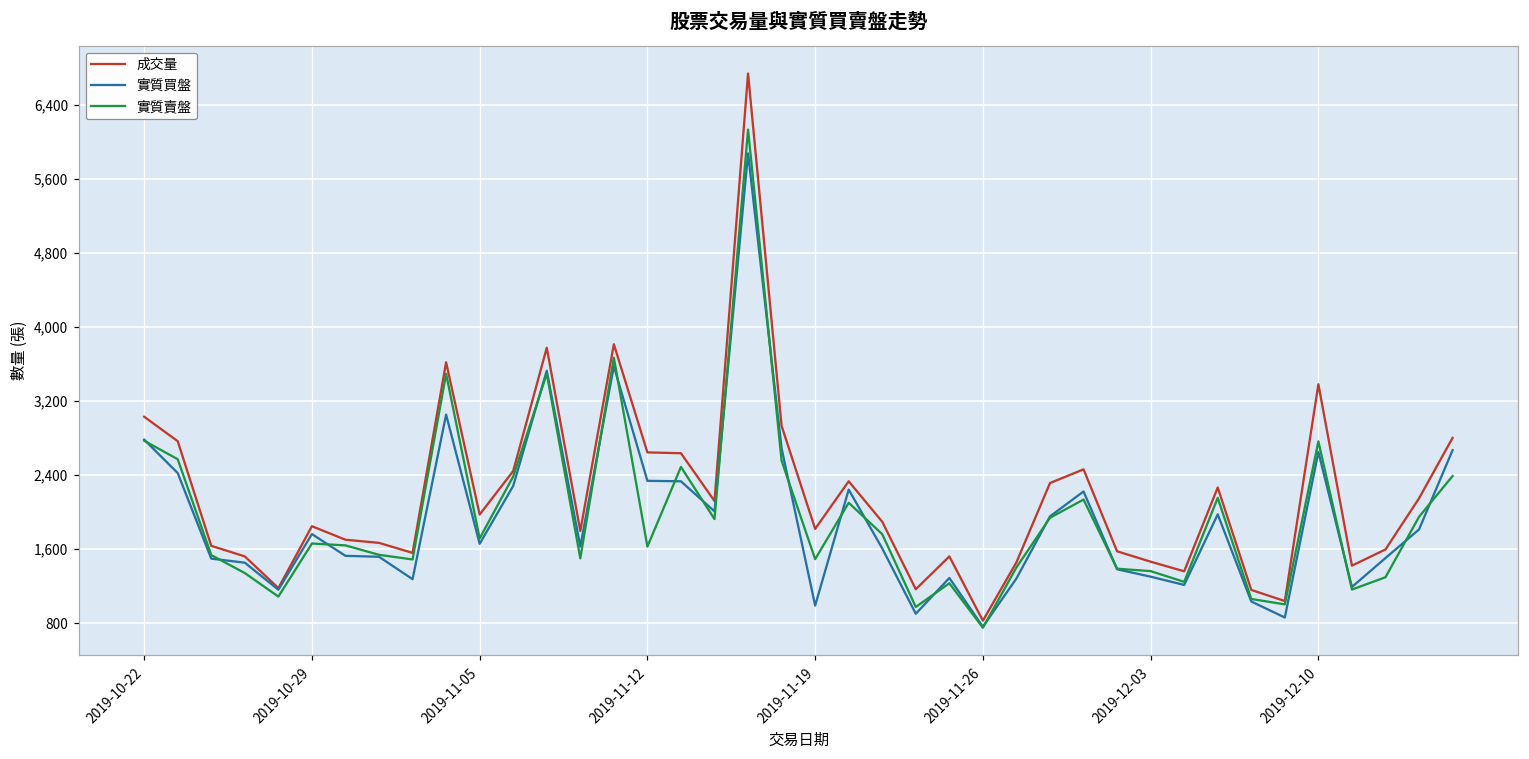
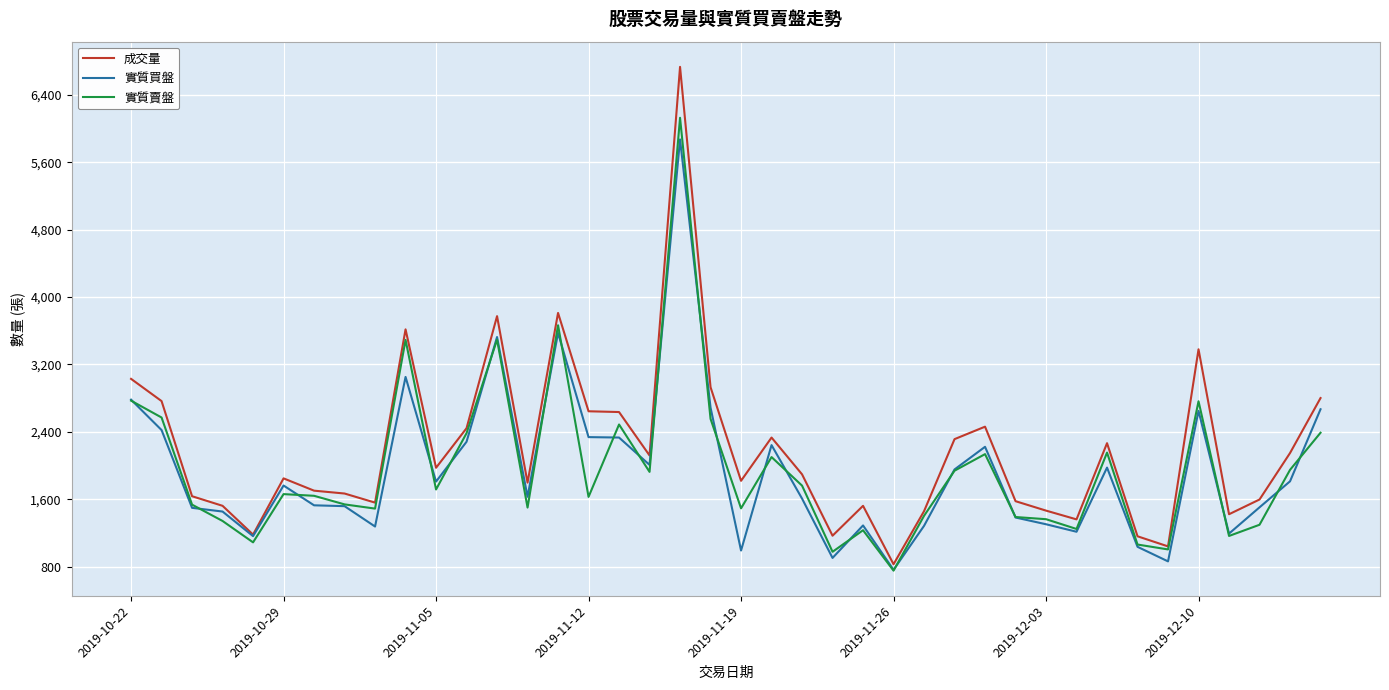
實質買盤, 2019-11-05: 1,700 -> 1,800
